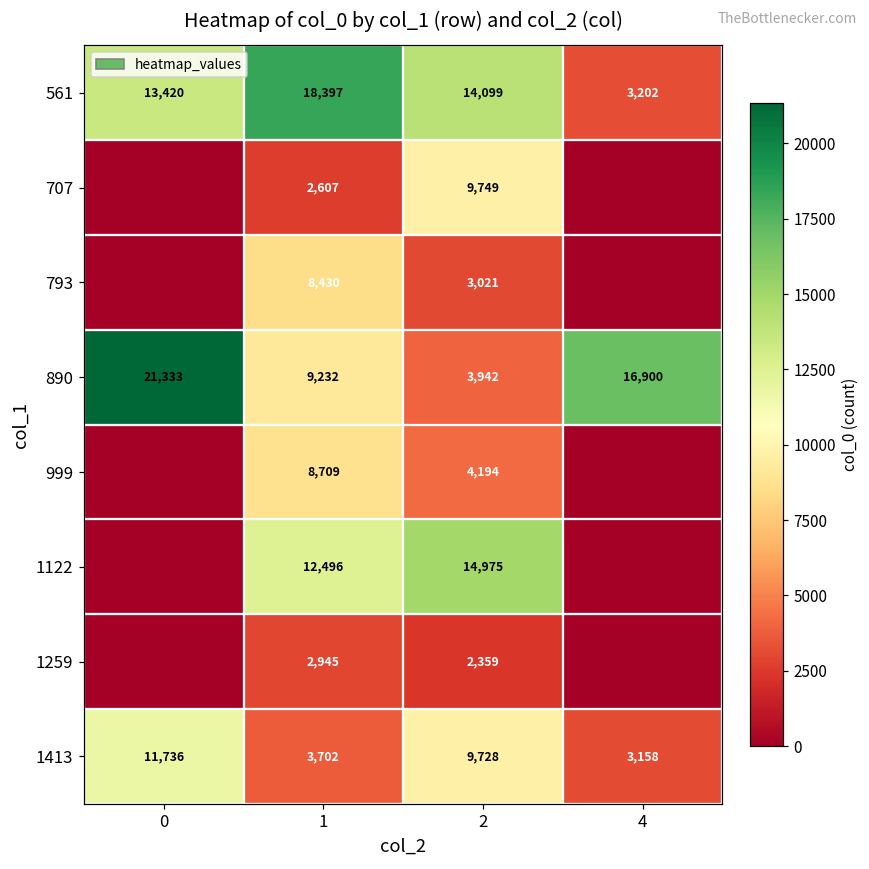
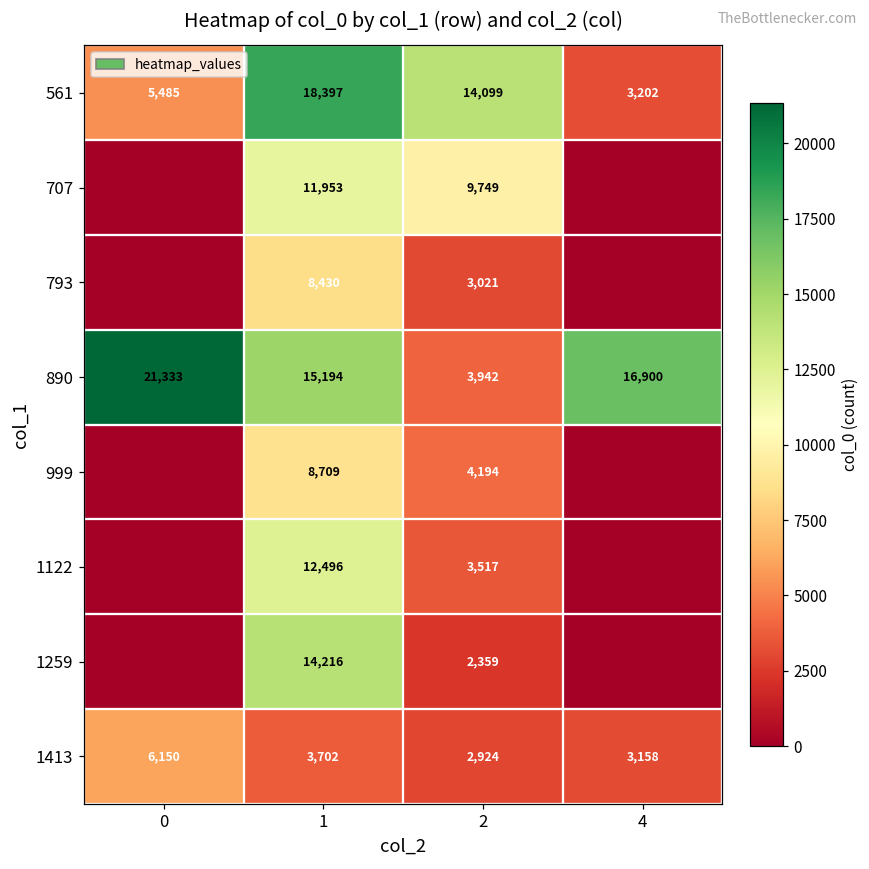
561, 0: 13,420 -> 5,485
707, 1: 2,607 -> 11,953
890, 1: 9,232 -> 15,194
1122, 2: 14,975 -> 3,517
1259, 1: 2,945 -> 14,216
1413, 0: 11,736 -> 6,150
1413, 2: 9,728 -> 2,924
